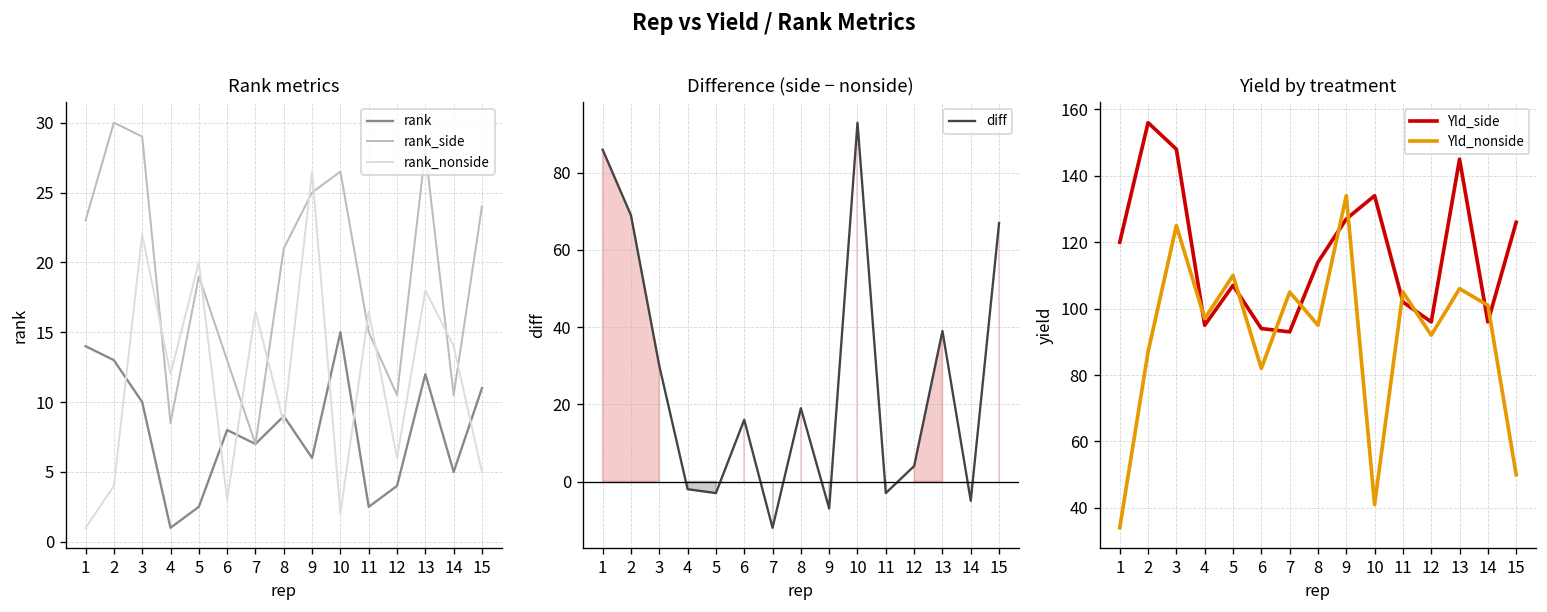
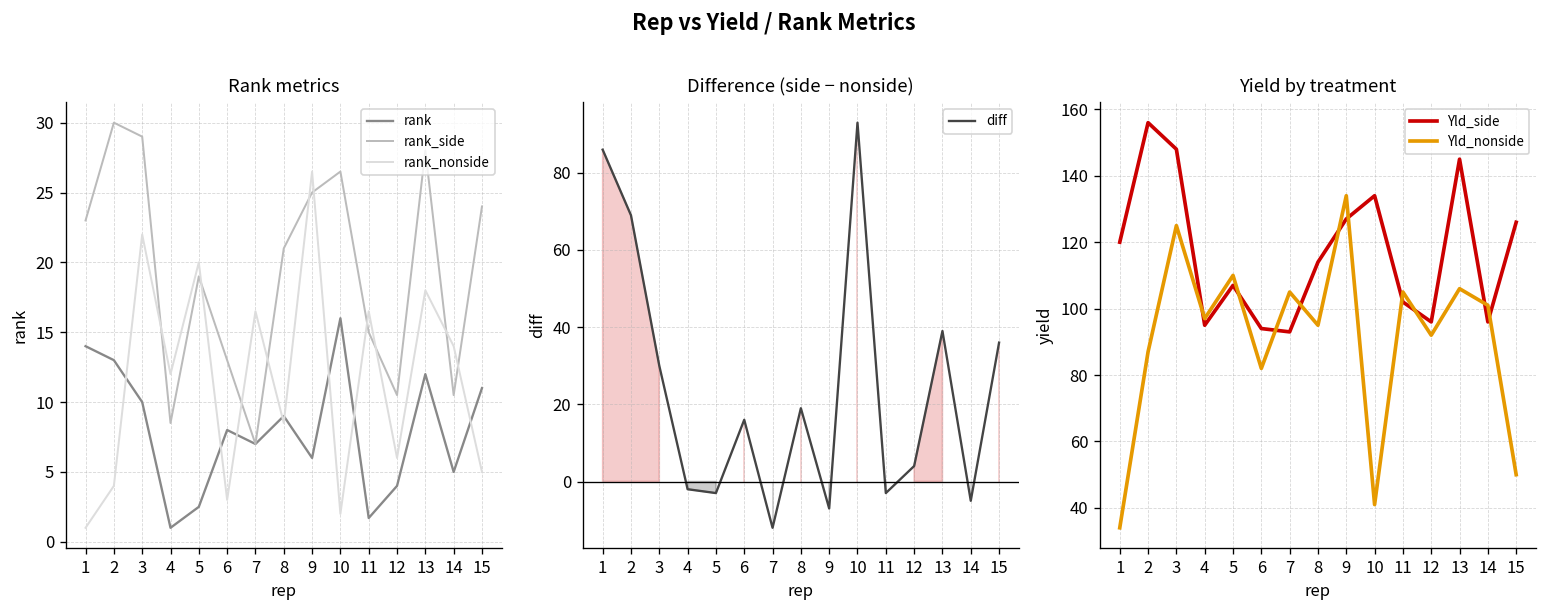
Rank metrics, rank, 10: 15 -> 16
Rank metrics, rank, 11: 2.5 -> 1.7
Difference (side − nonside), 15: 67 -> 36
